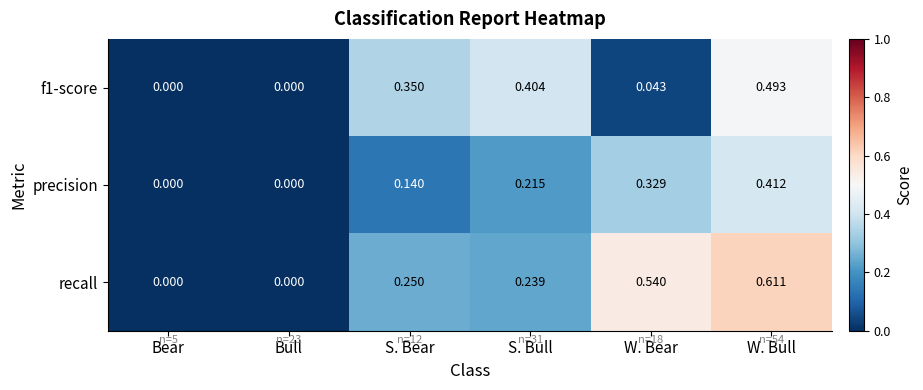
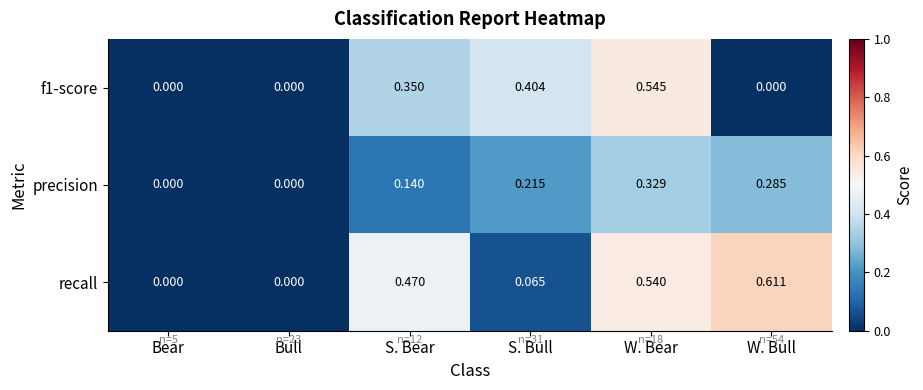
f1-score, W. Bear: 0.043 -> 0.545
f1-score, W. Bull: 0.493 -> 0.000
precision, W. Bull: 0.412 -> 0.285
recall, S. Bear: 0.250 -> 0.470
recall, S. Bull: 0.239 -> 0.065
